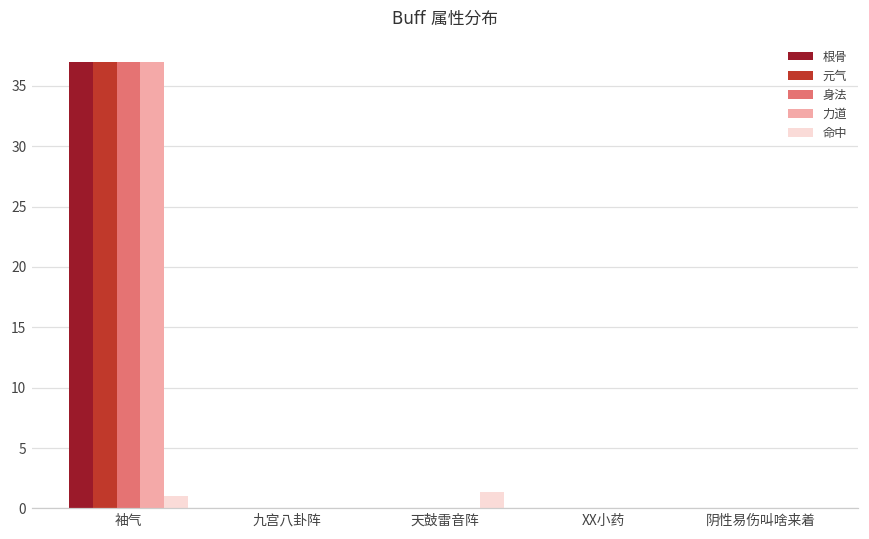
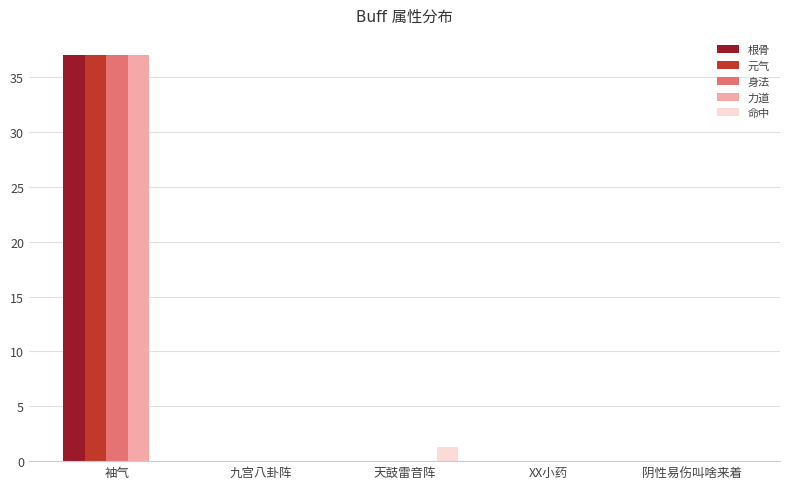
命中, 袖气: 1 -> 0
